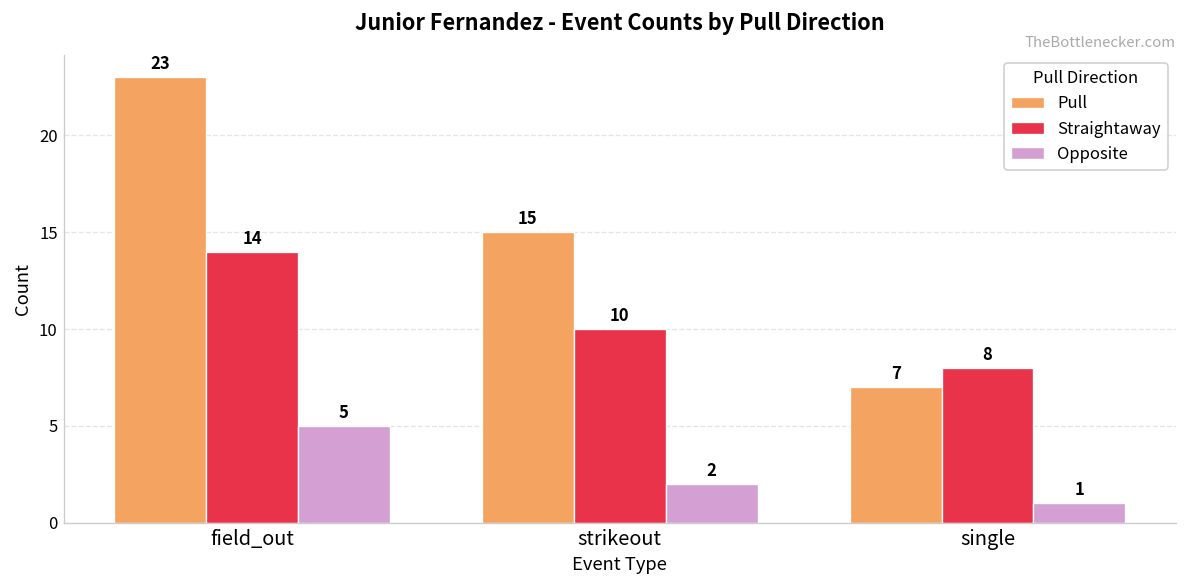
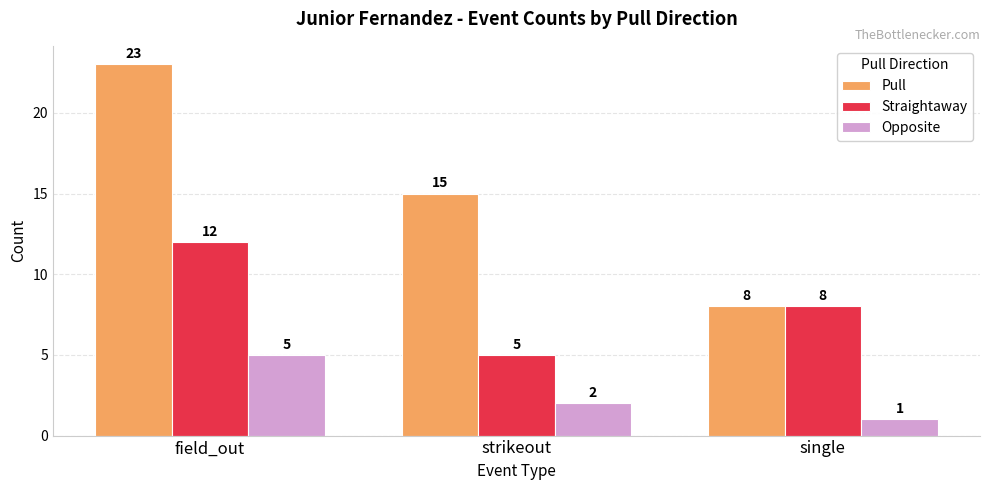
Straightaway, field_out: 14 -> 12
Straightaway, strikeout: 10 -> 5
Pull, single: 7 -> 8
